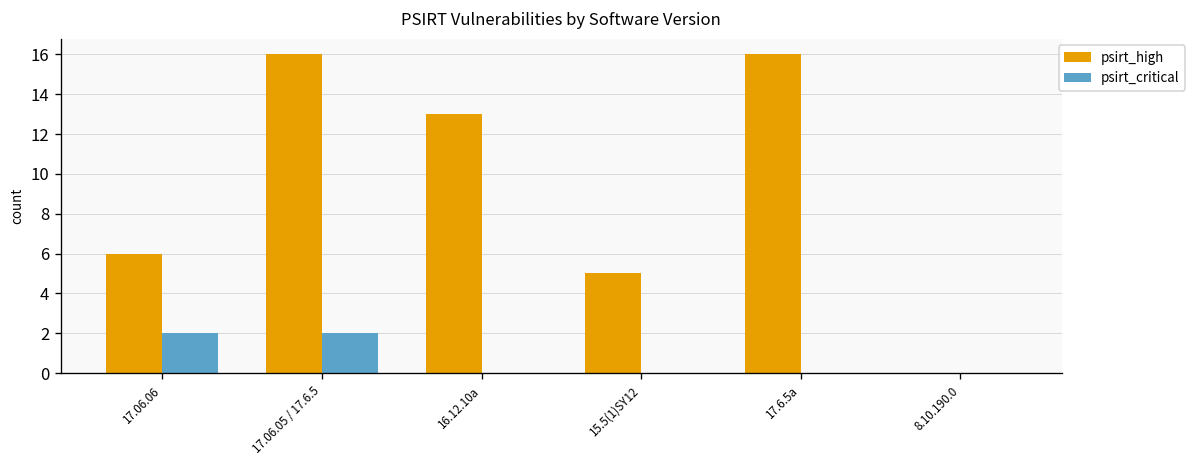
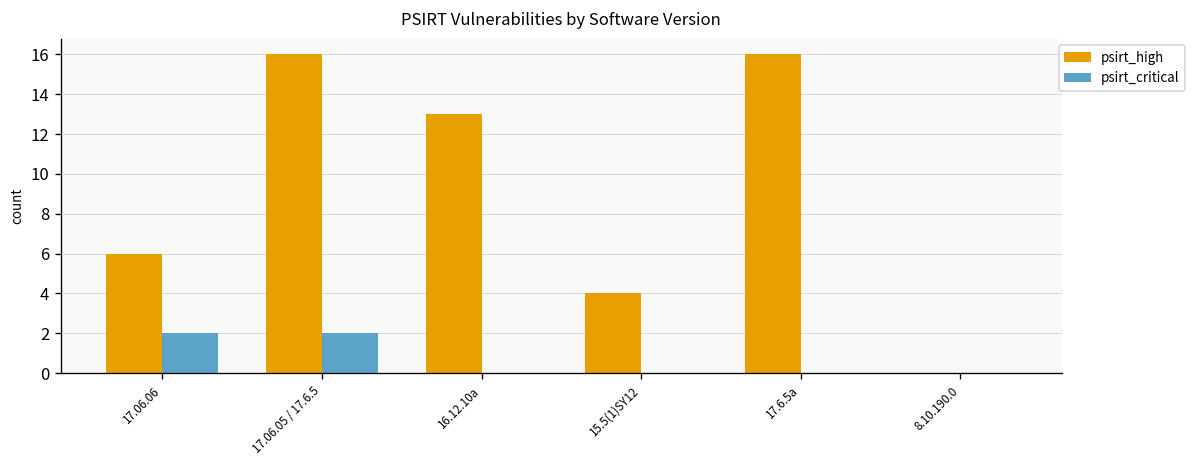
psirt_high, 15.5(1)SY12: 5 -> 4
